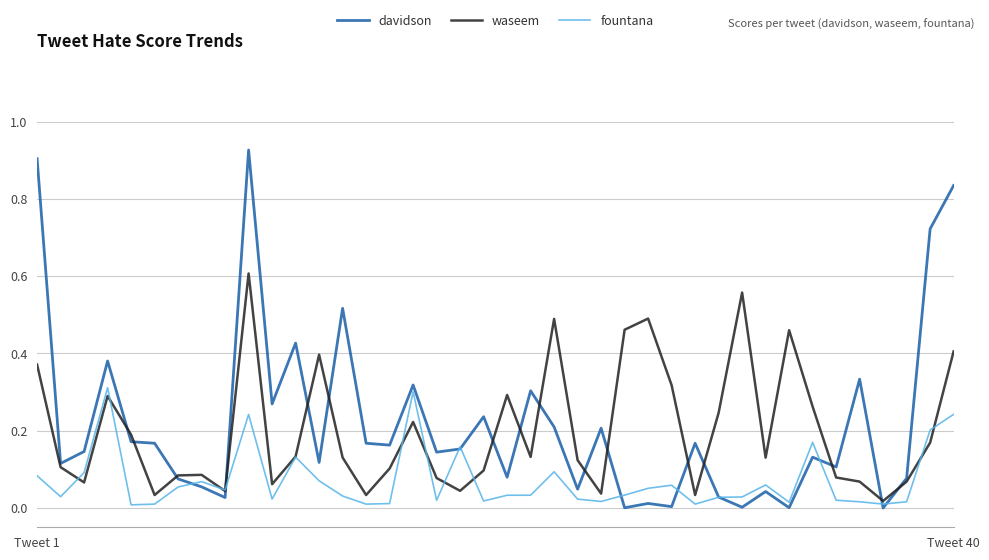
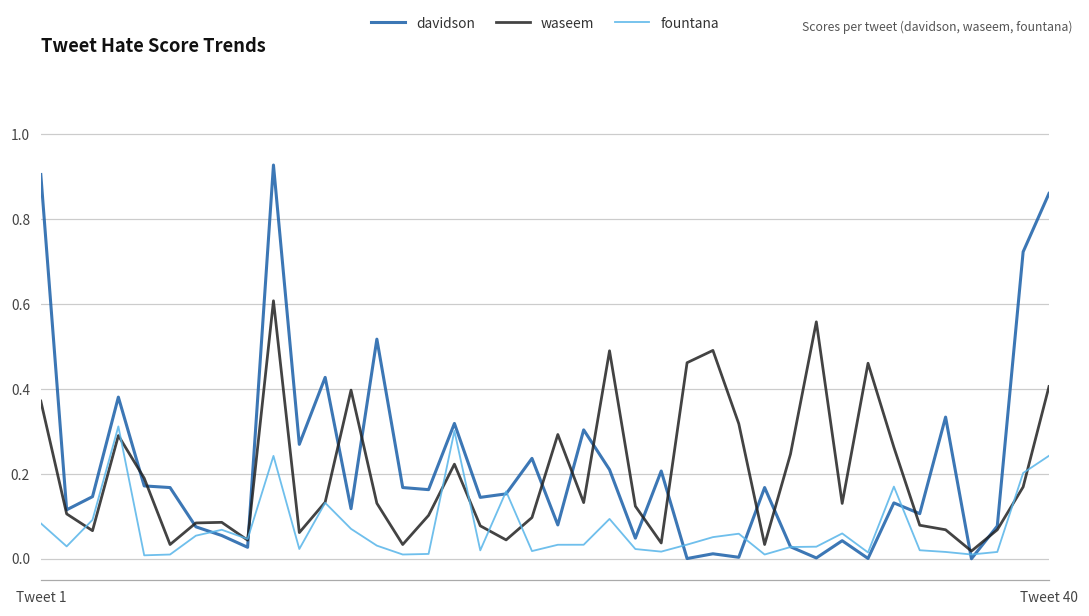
davidson, Tweet 40: 0.83 -> 0.86
